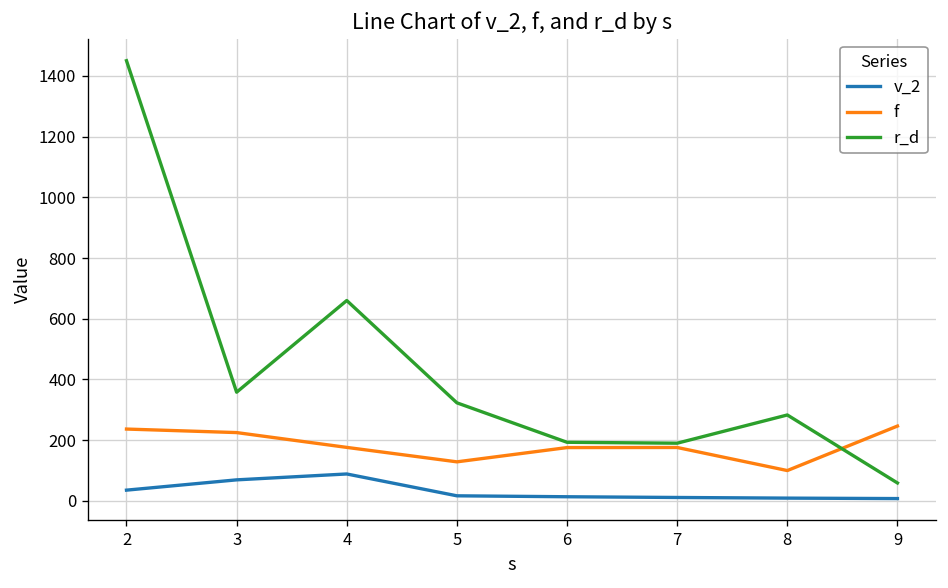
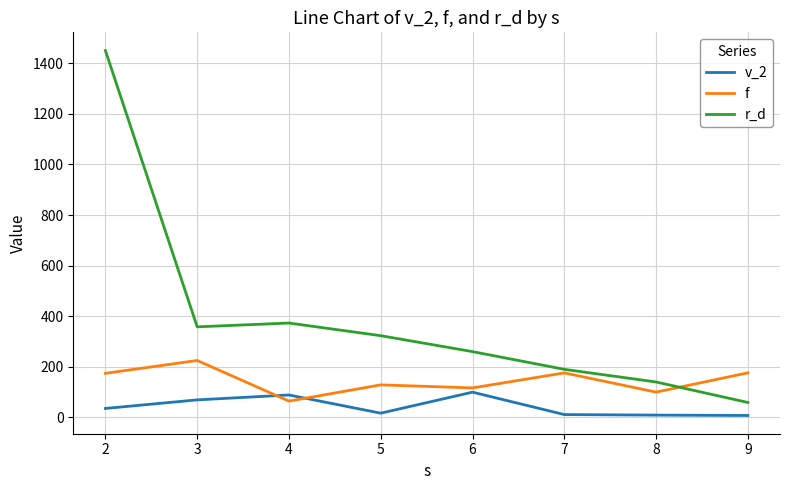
f, 2: 240 -> 170
f, 4: 180 -> 60
r_d, 4: 660 -> 370
v_2, 6: 10 -> 100
f, 6: 180 -> 120
r_d, 6: 190 -> 260
r_d, 8: 280 -> 140
f, 9: 250 -> 180
